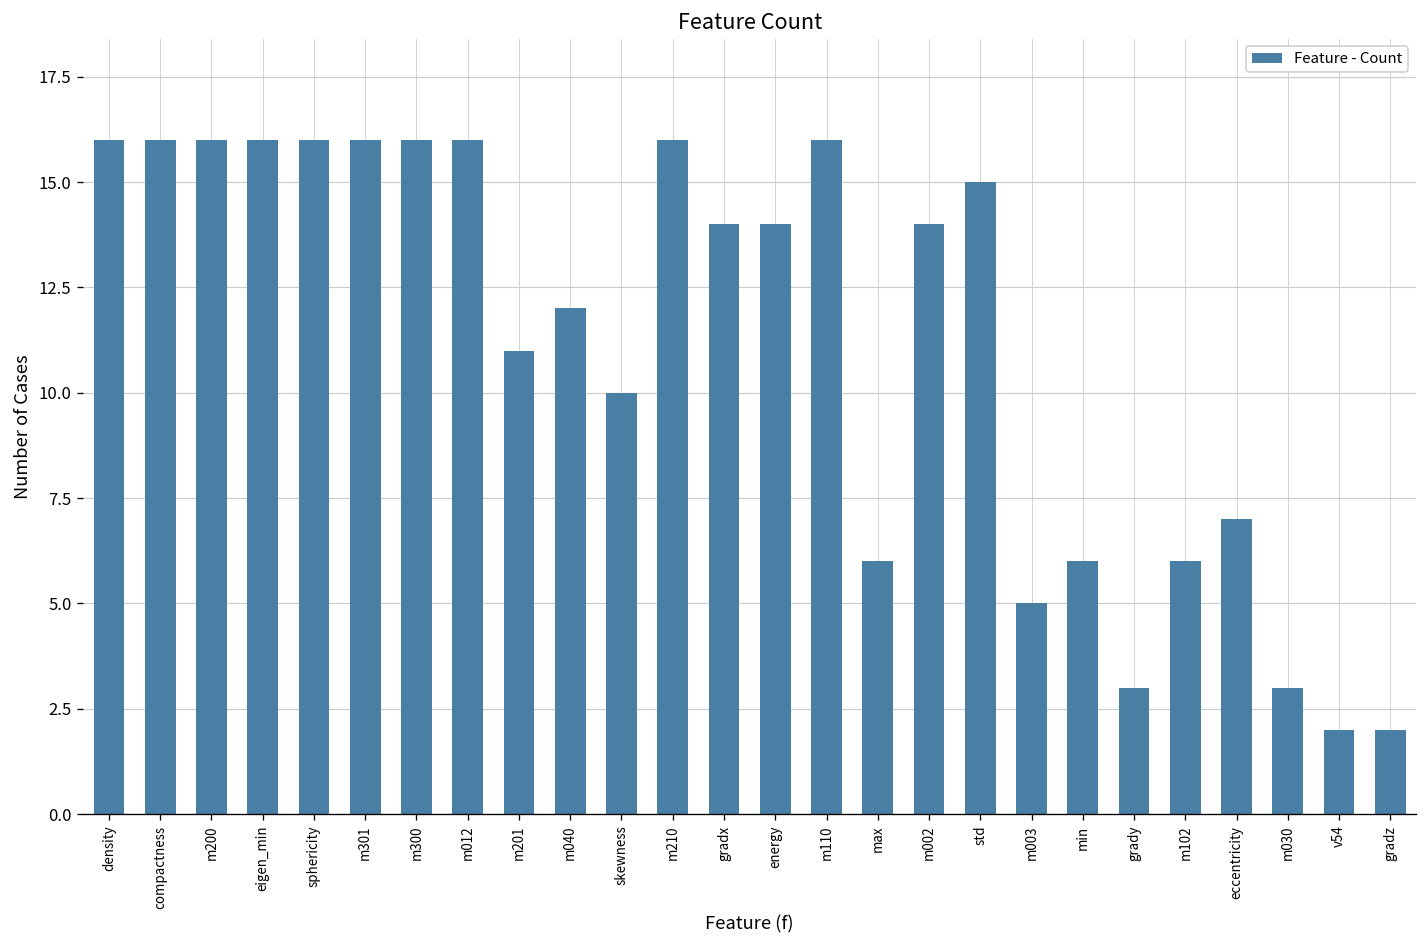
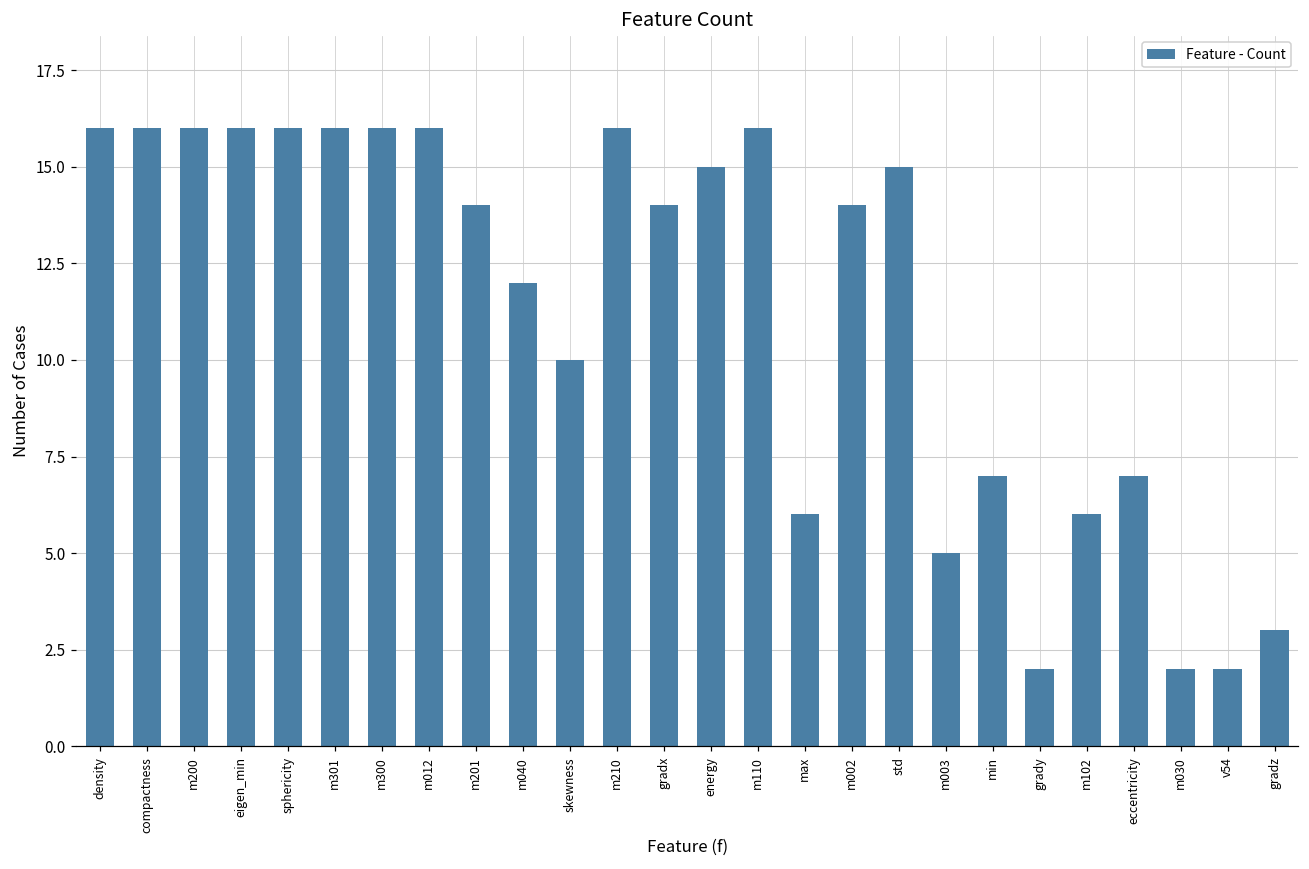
m201: 11 -> 14
energy: 14 -> 15
min: 6 -> 7
grady: 3 -> 2
m030: 3 -> 2
gradz: 2 -> 3
